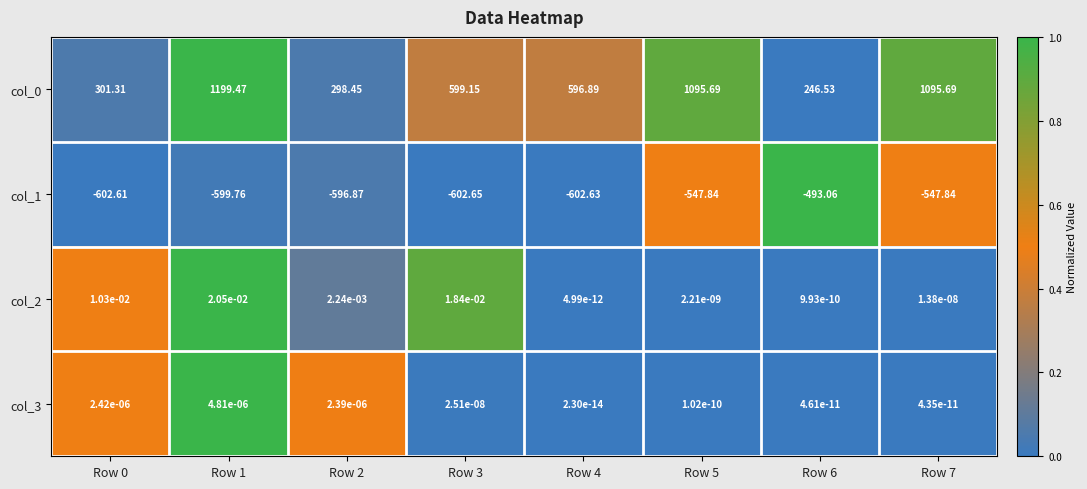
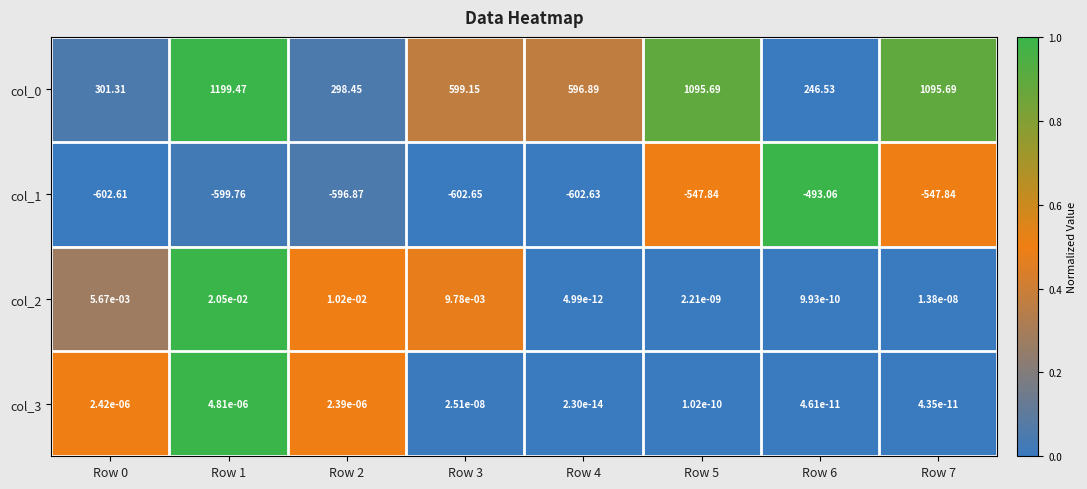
col_2, Row 0: 1.03e-02 -> 5.67e-03
col_2, Row 2: 2.24e-03 -> 1.02e-02
col_2, Row 3: 1.84e-02 -> 9.78e-03
